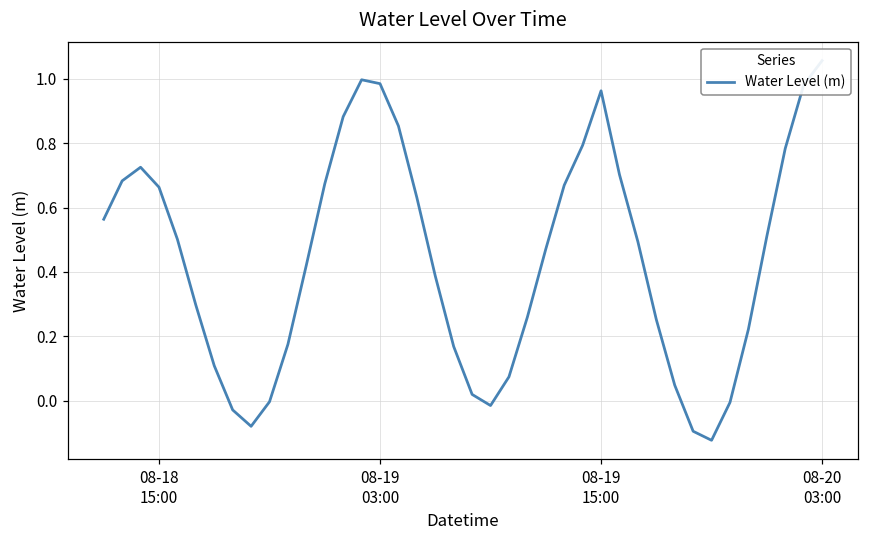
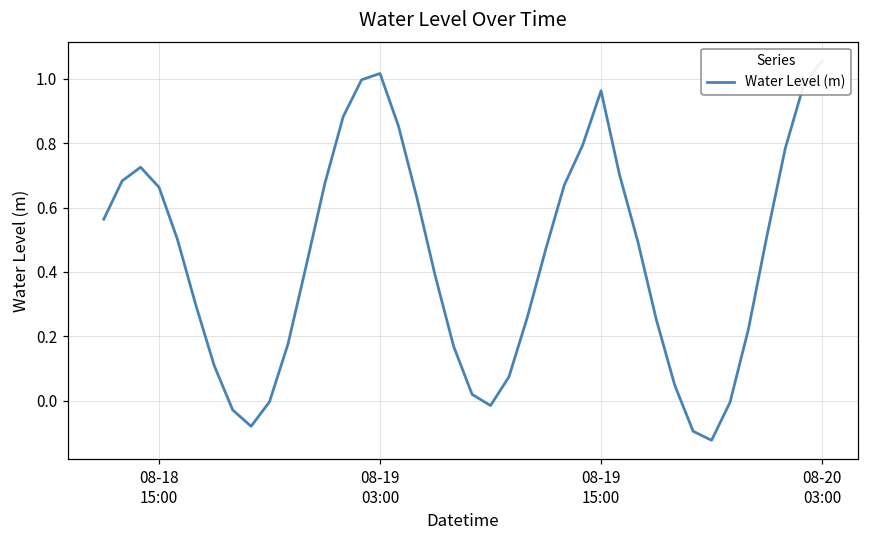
08-19 03:00: 0.99 -> 1.02
